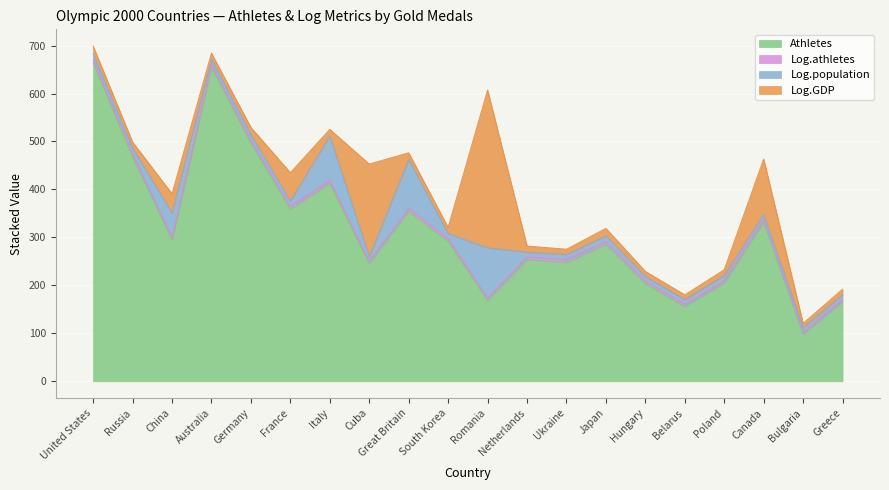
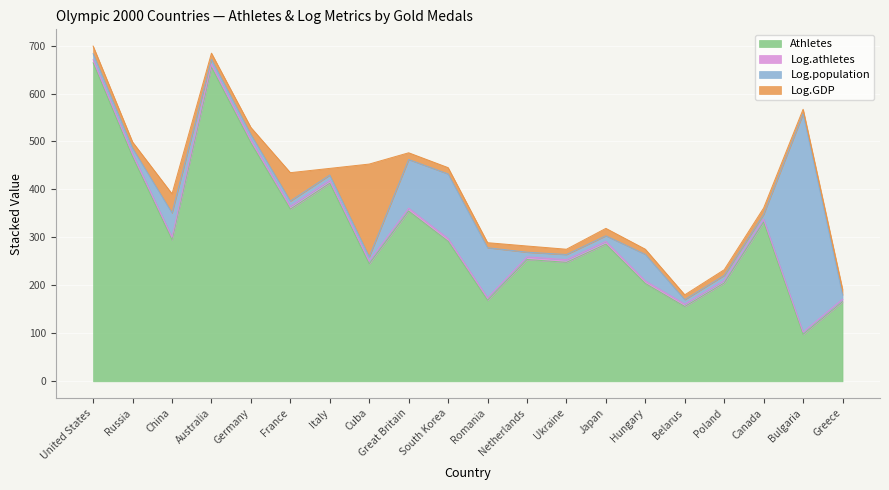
Log.population, Italy: 90 -> 10
Log.population, South Korea: 10 -> 130
Log.GDP, Romania: 330 -> 10
Log.population, Hungary: 10 -> 60
Log.GDP, Canada: 120 -> 10
Log.population, Bulgaria: 10 -> 460
